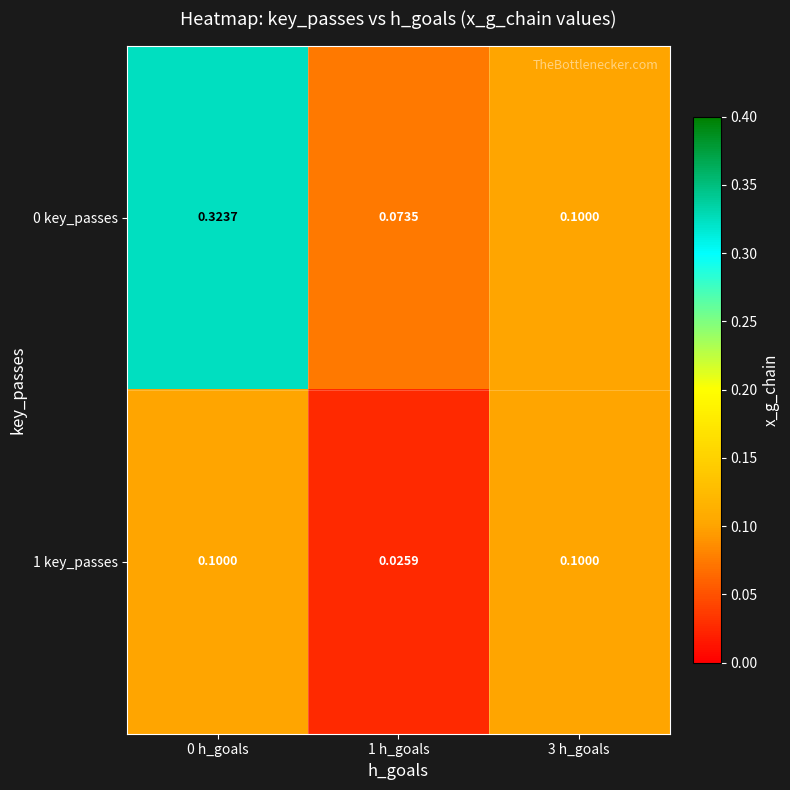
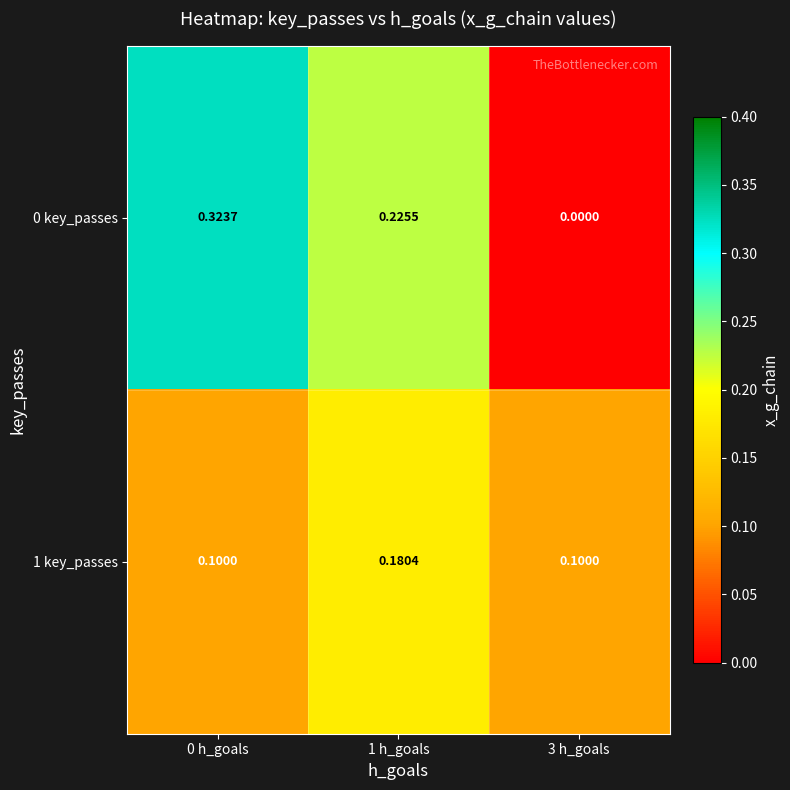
0 key_passes, 1 h_goals: 0.0735 -> 0.2255
0 key_passes, 3 h_goals: 0.1000 -> 0.0000
1 key_passes, 1 h_goals: 0.0259 -> 0.1804
